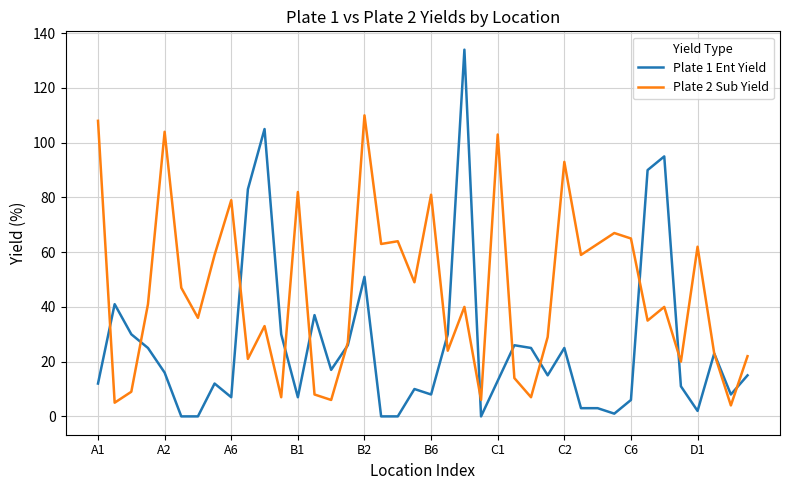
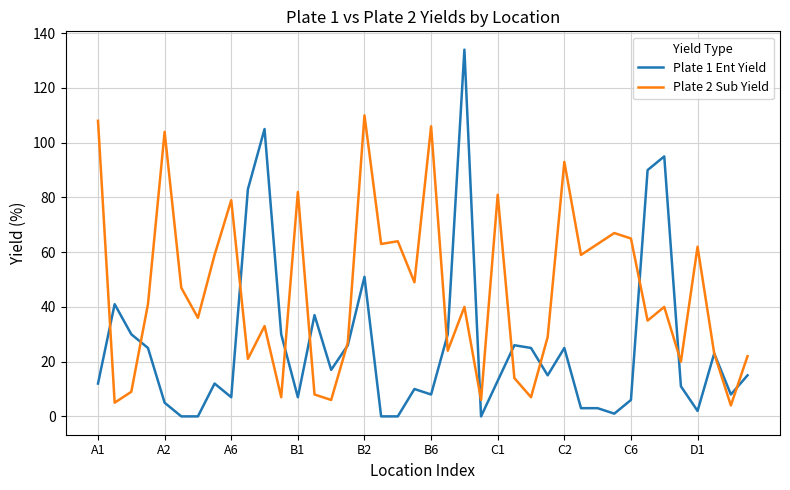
Plate 1 Ent Yield, A2: 16 -> 5
Plate 2 Sub Yield, B6: 81 -> 106
Plate 2 Sub Yield, C1: 103 -> 81
